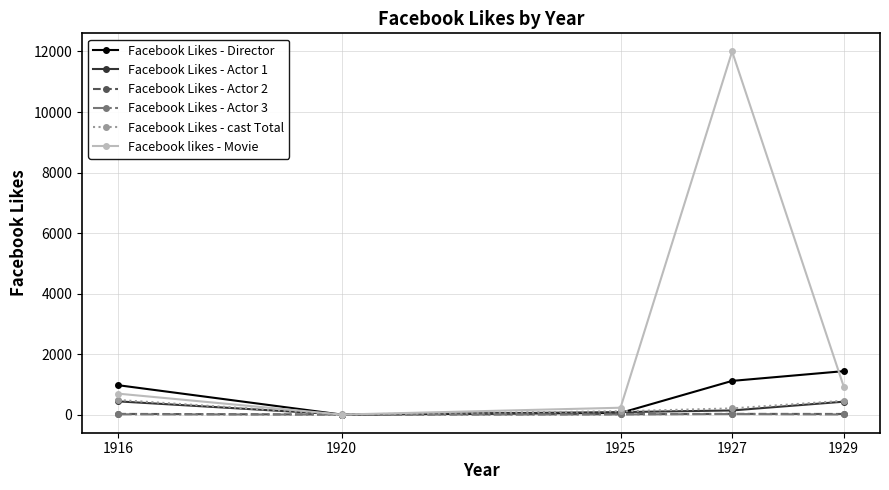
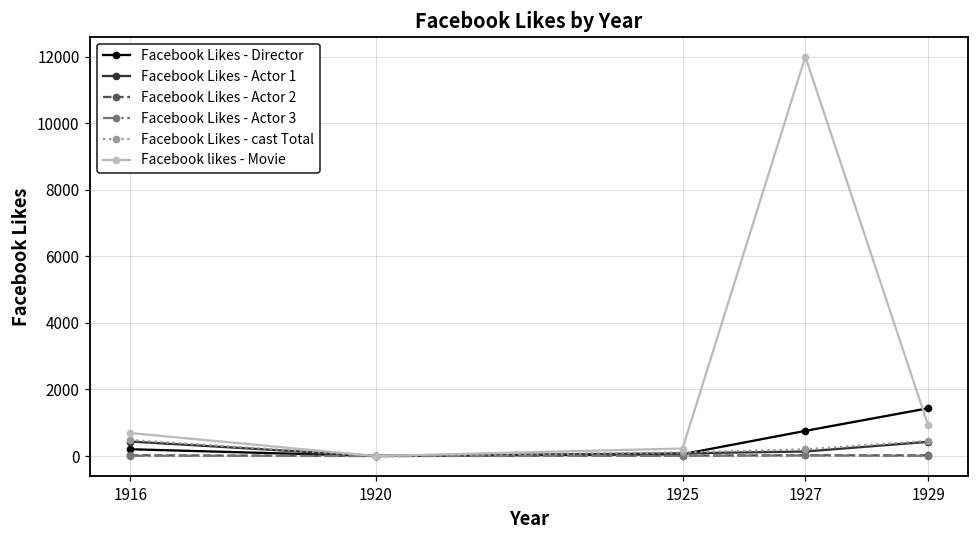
Facebook Likes - Director, 1916: 1000 -> 200
Facebook Likes - Director, 1927: 1100 -> 800
